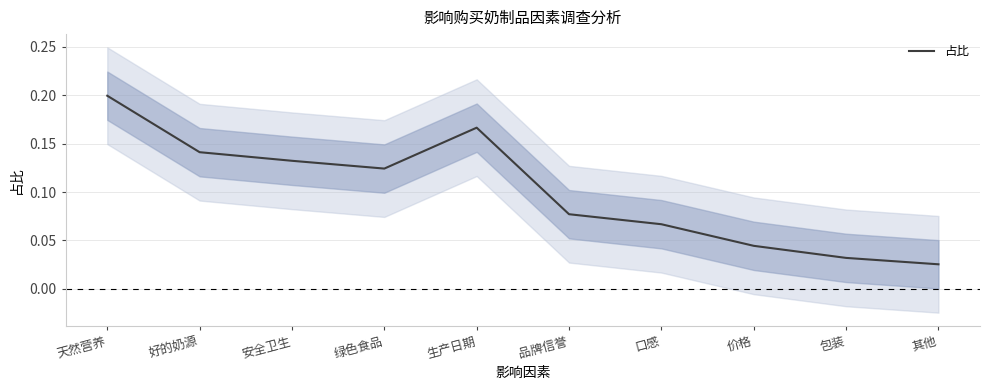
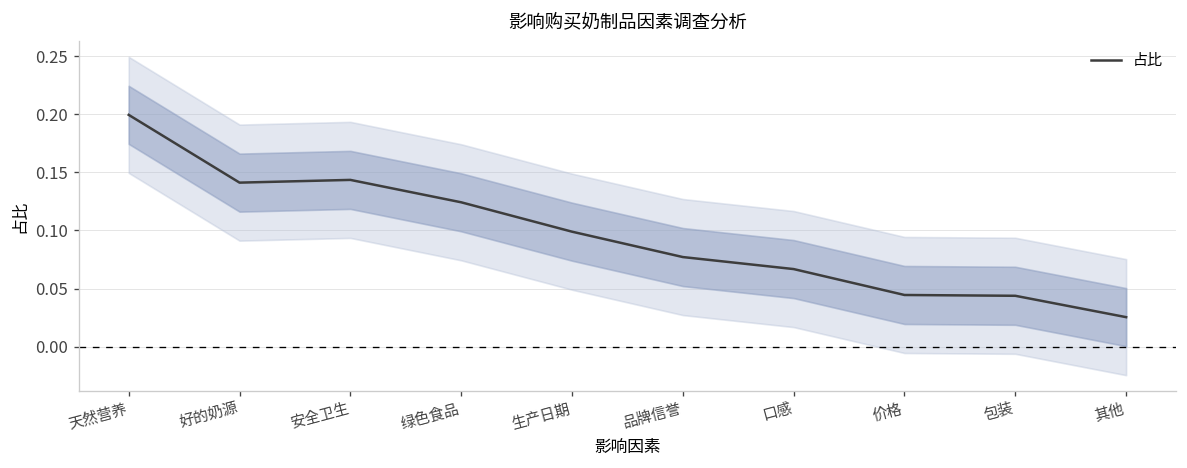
占比, 安全卫生: 0.13 -> 0.14
占比, 生产日期: 0.17 -> 0.10
占比, 包装: 0.03 -> 0.04
